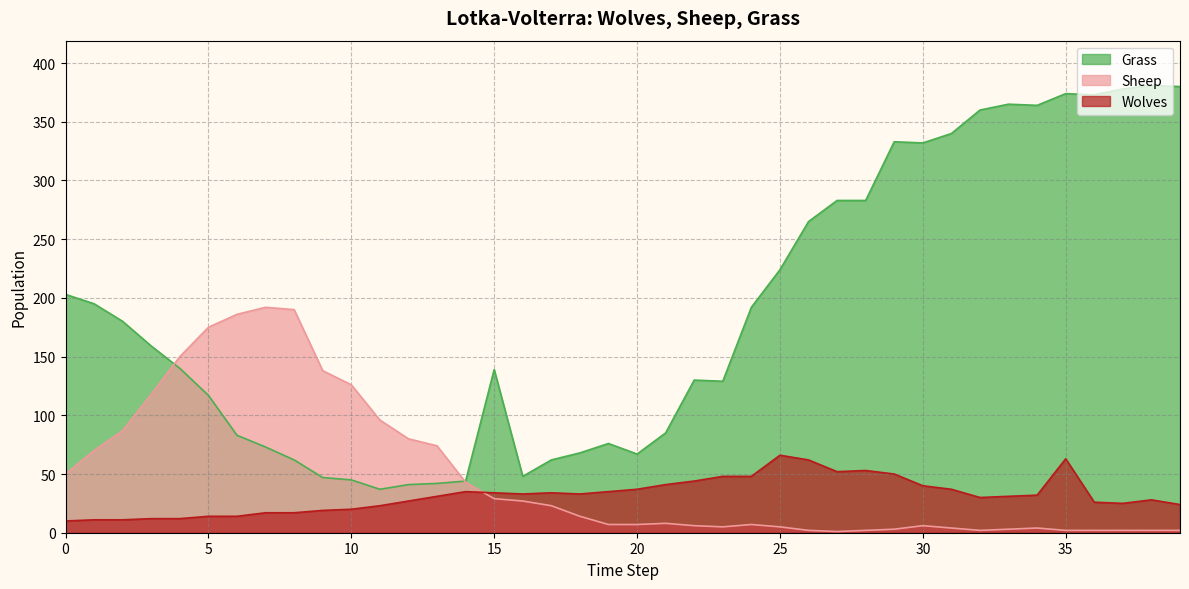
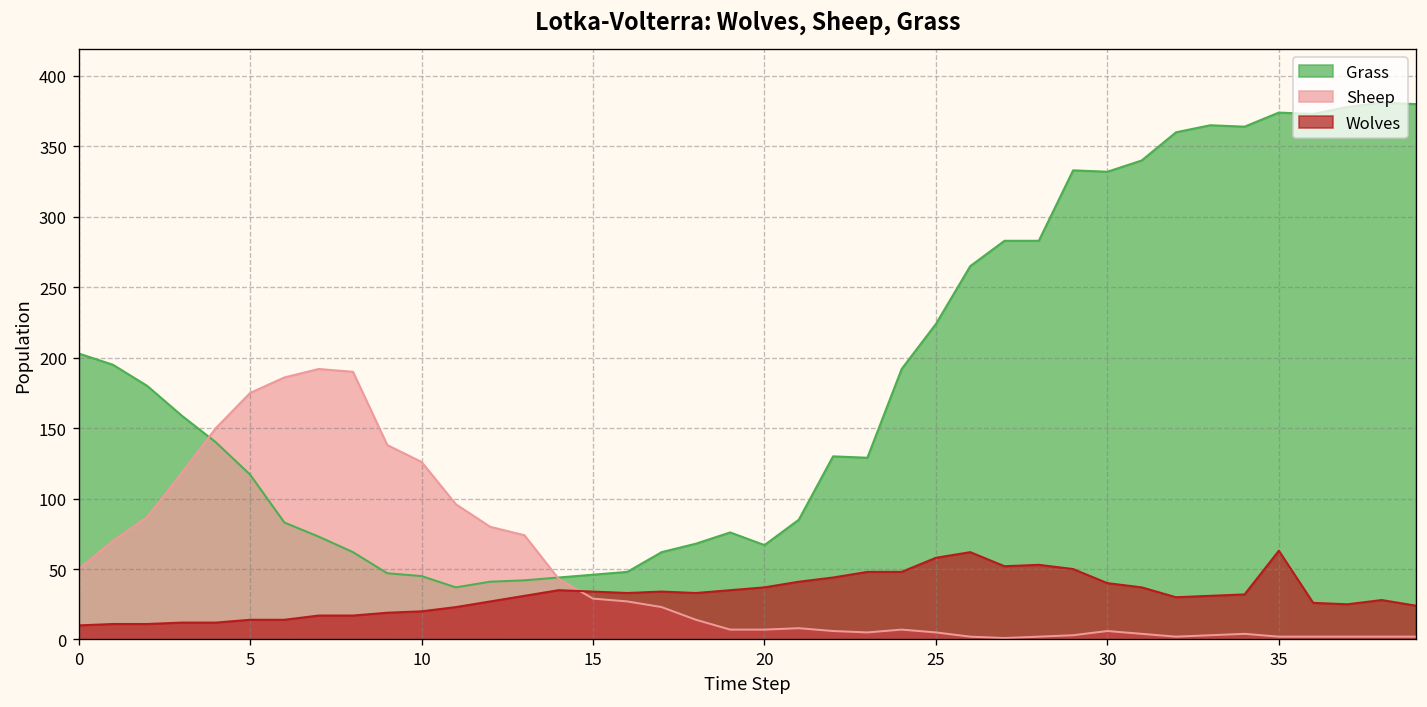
Grass, 15: 139 -> 46
Wolves, 25: 66 -> 58
